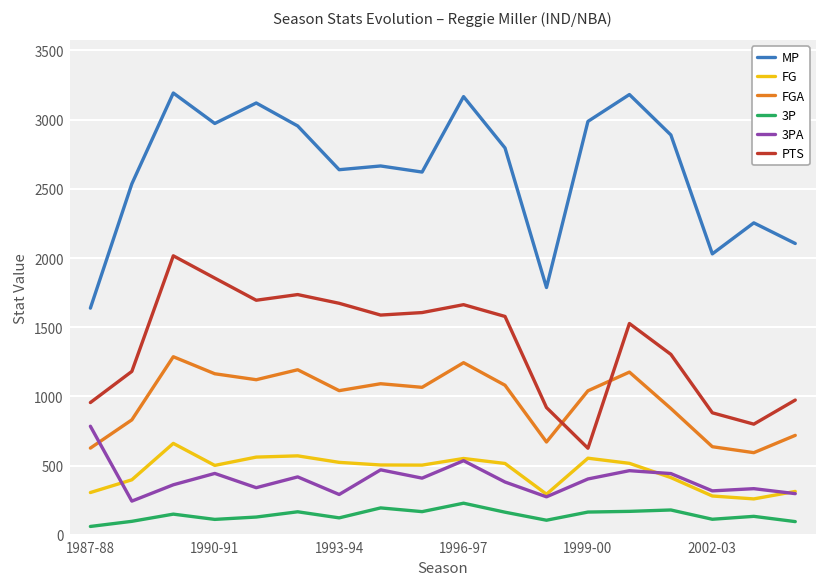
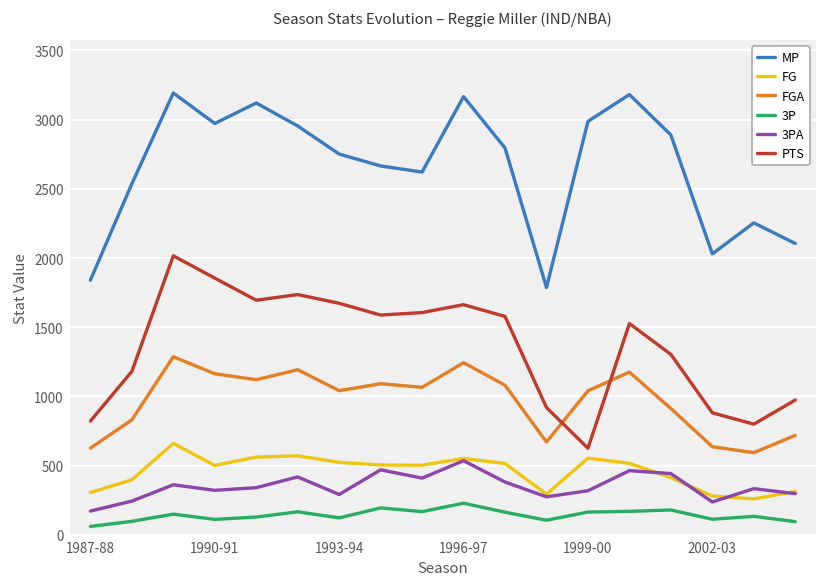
MP, 1987-88: 1640 -> 1840
3PA, 1987-88: 790 -> 170
PTS, 1987-88: 960 -> 820
3PA, 1990-91: 440 -> 320
MP, 1993-94: 2640 -> 2750
3PA, 1999-00: 400 -> 320
3PA, 2002-03: 320 -> 240
